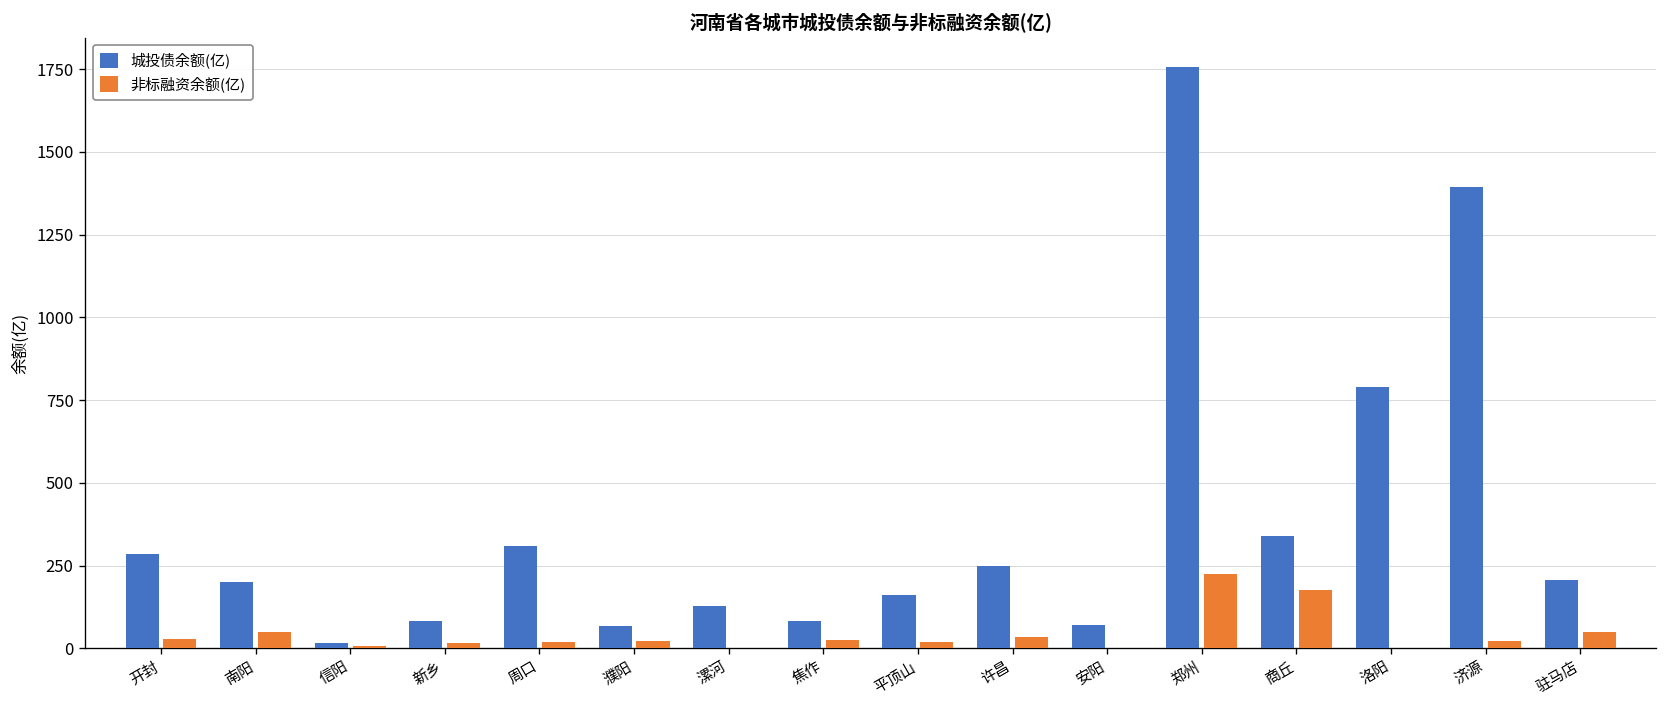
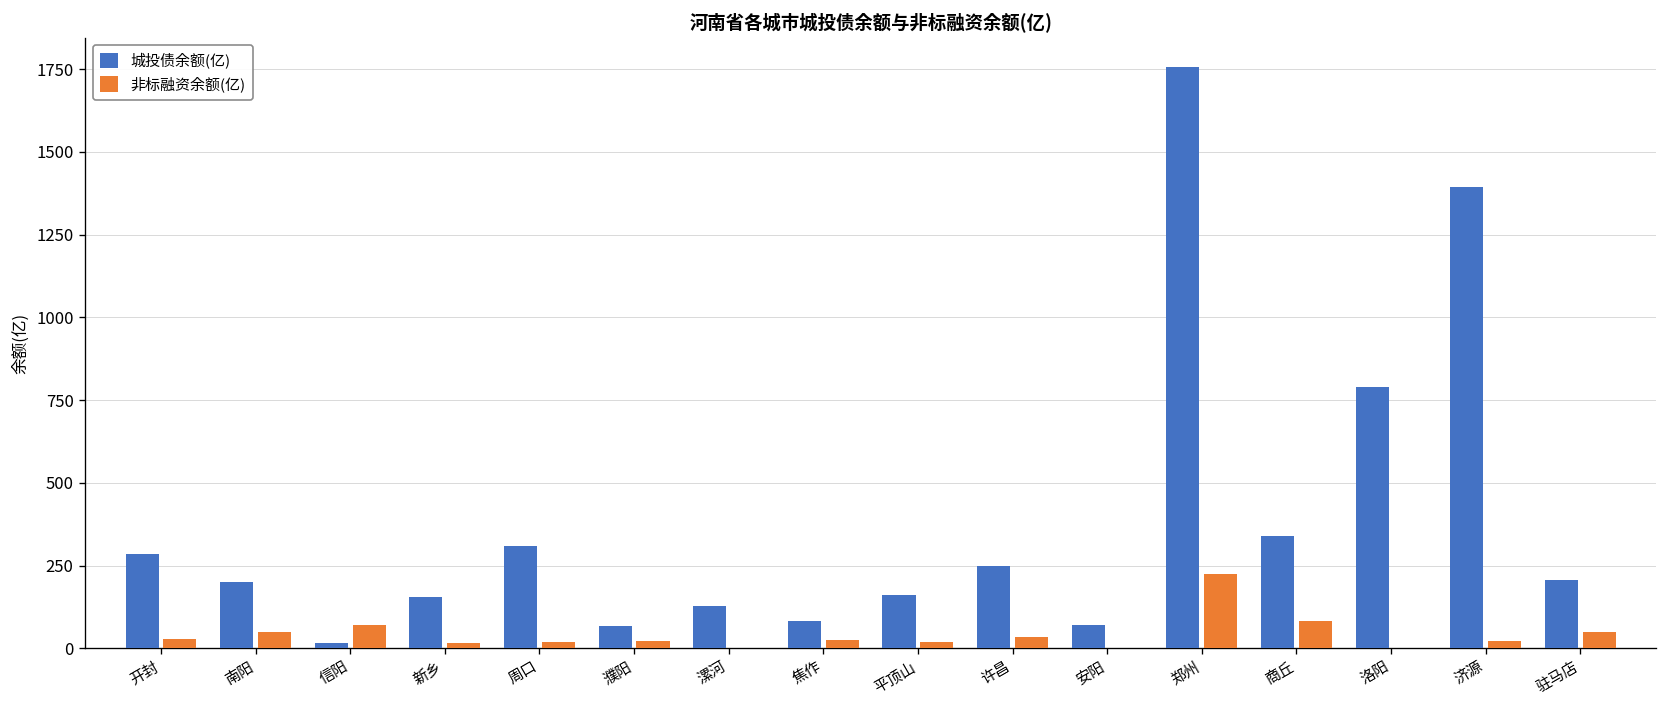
非标融资余额(亿), 信阳: 10 -> 70
城投债余额(亿), 新乡: 80 -> 160
非标融资余额(亿), 商丘: 170 -> 80
